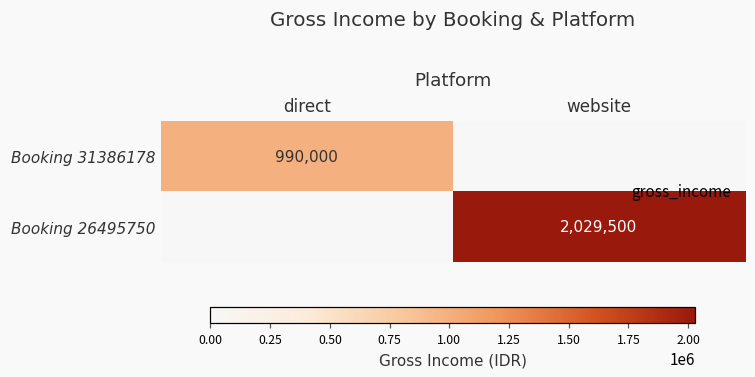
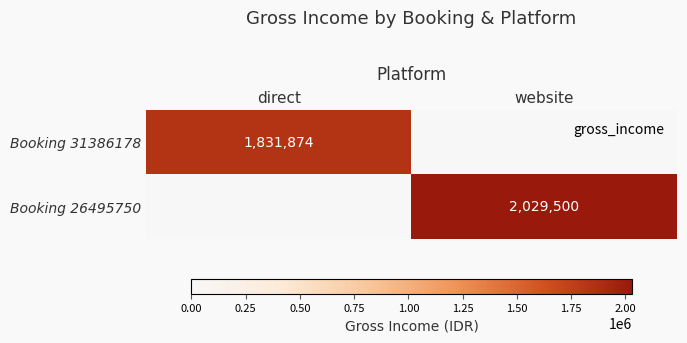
Booking 31386178, direct: 990,000 -> 1,831,874
